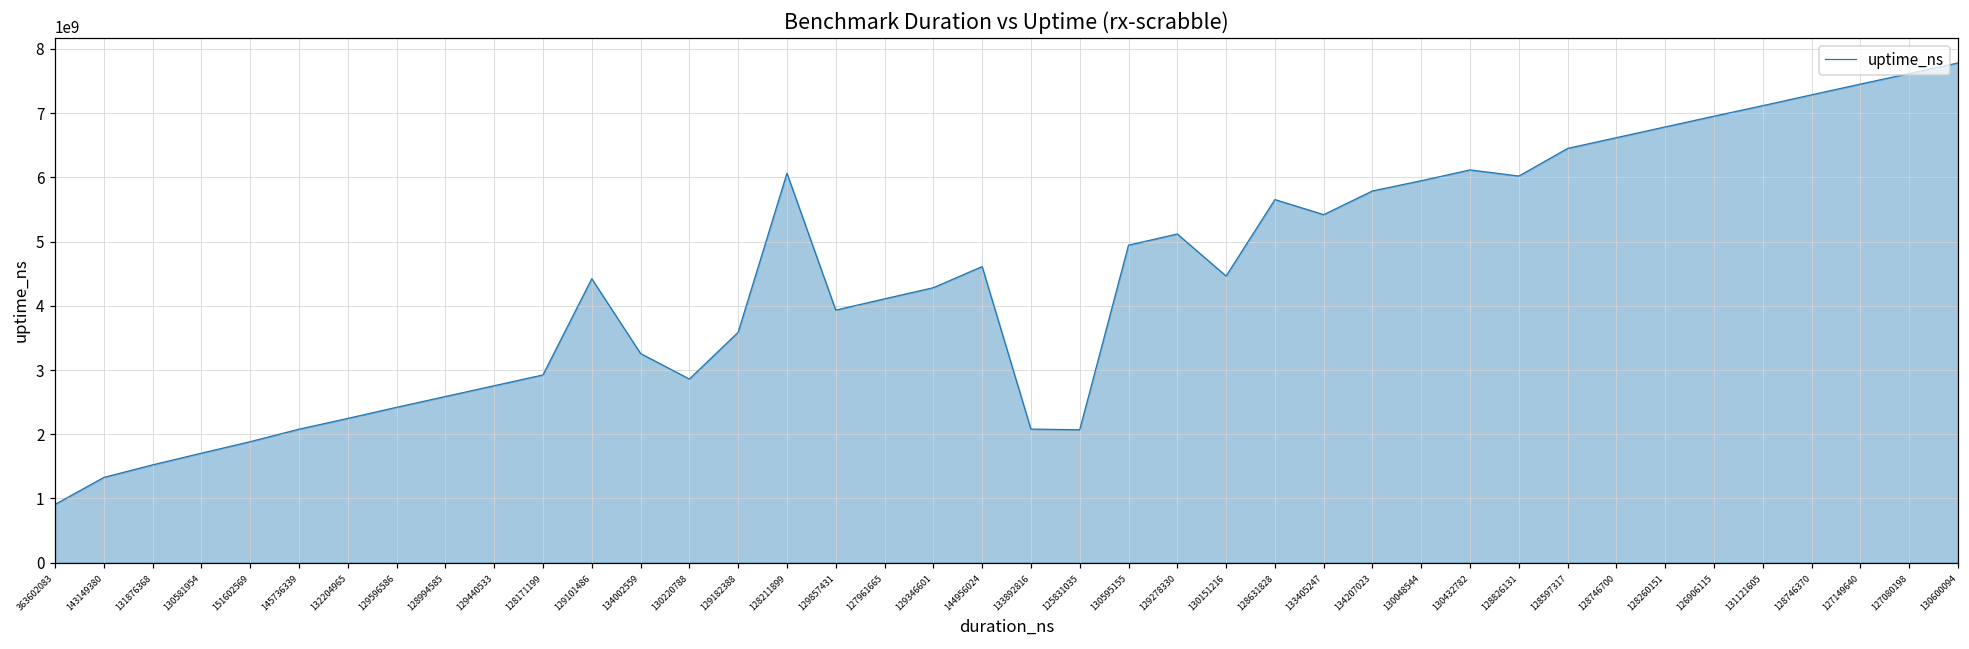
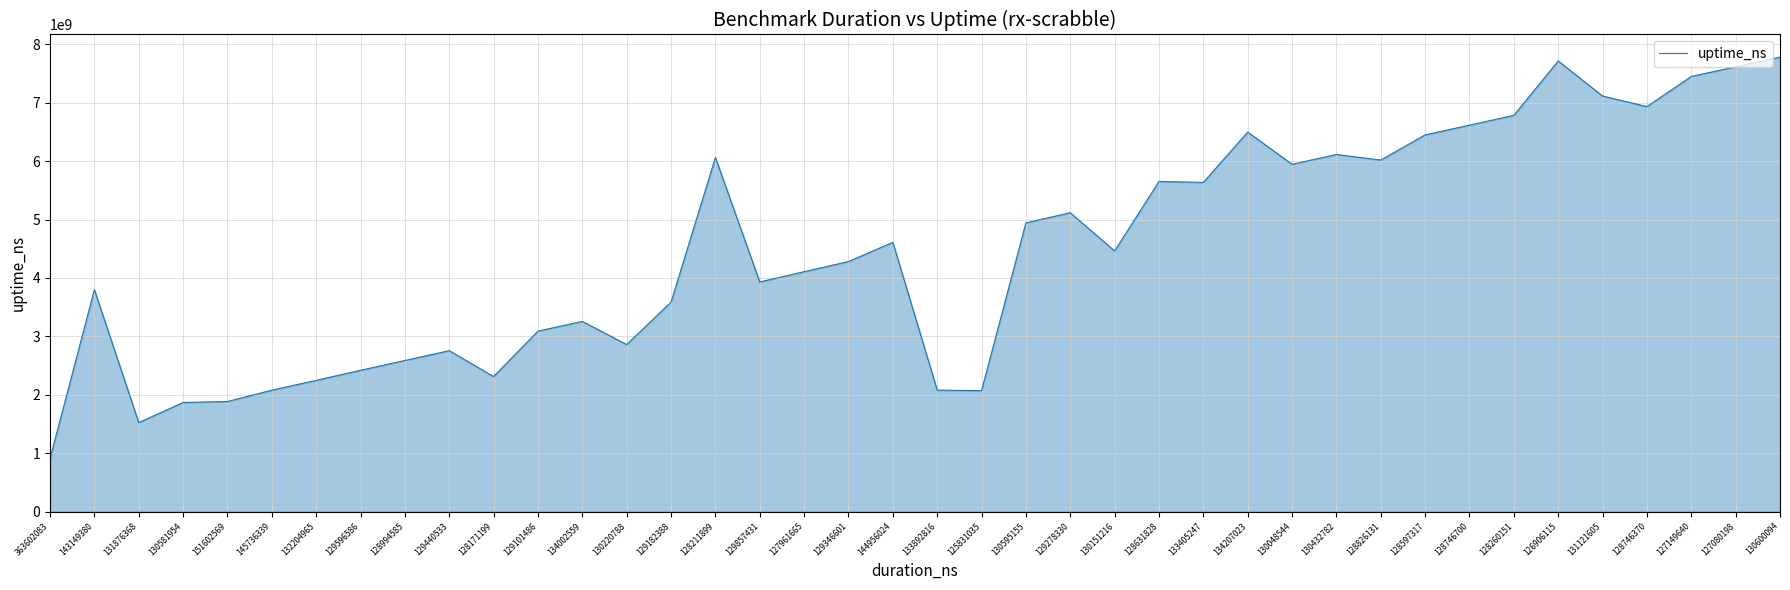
143149380: 1300000000 -> 3800000000
130581954: 1700000000 -> 1900000000
128171199: 2900000000 -> 2300000000
129101486: 4400000000 -> 3100000000
133405247: 5400000000 -> 5600000000
134207023: 5800000000 -> 6500000000
126906115: 7000000000 -> 7700000000
128746370: 7300000000 -> 6900000000
